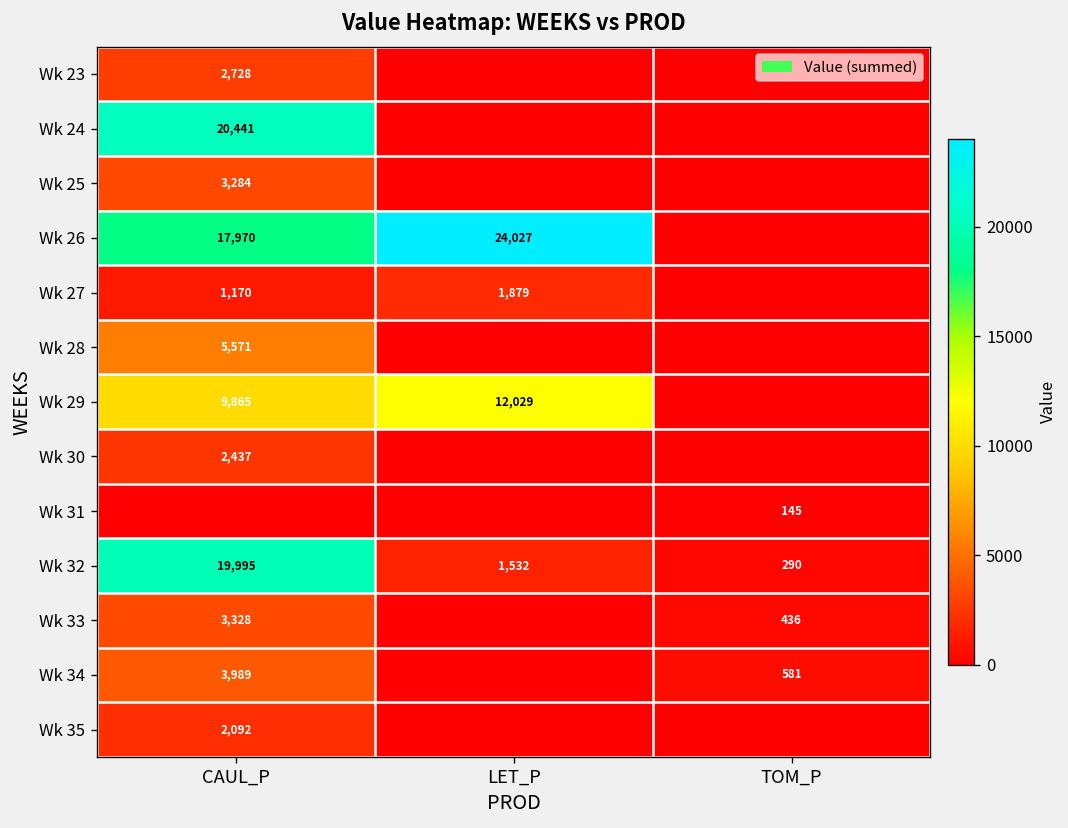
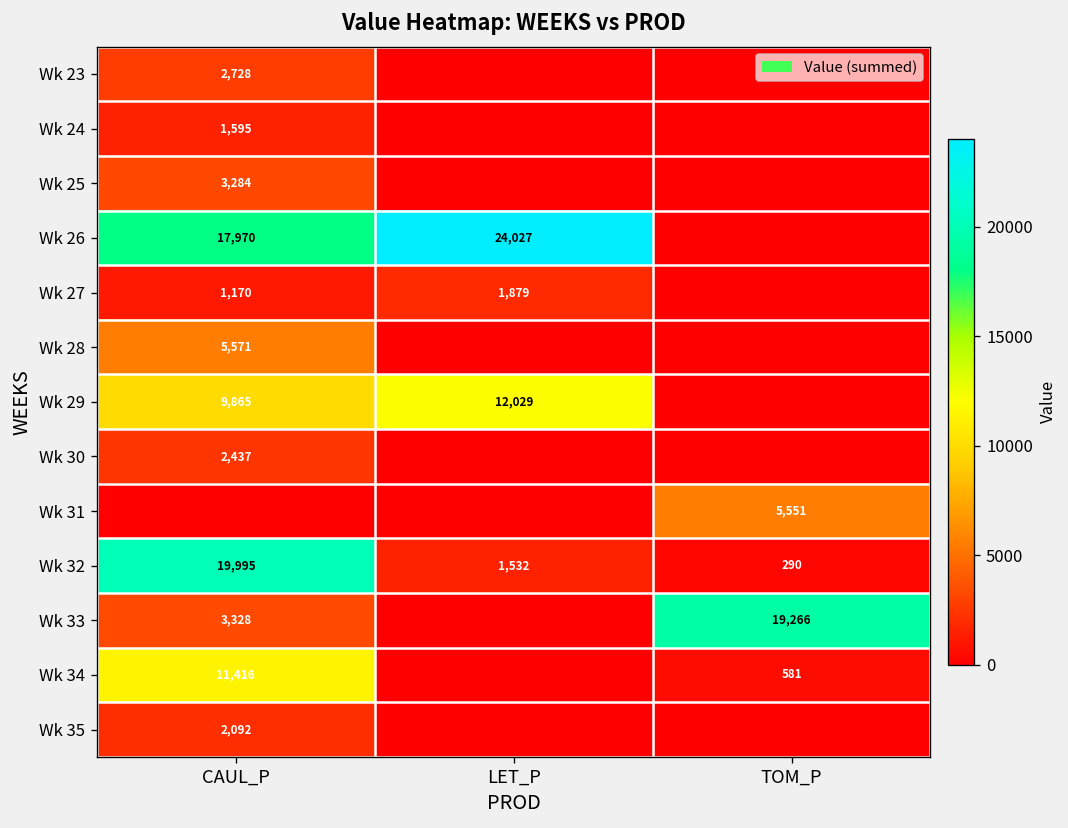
Wk 24, CAUL_P: 20,441 -> 1,595
Wk 31, TOM_P: 145 -> 5,551
Wk 33, TOM_P: 436 -> 19,266
Wk 34, CAUL_P: 3,989 -> 11,416
